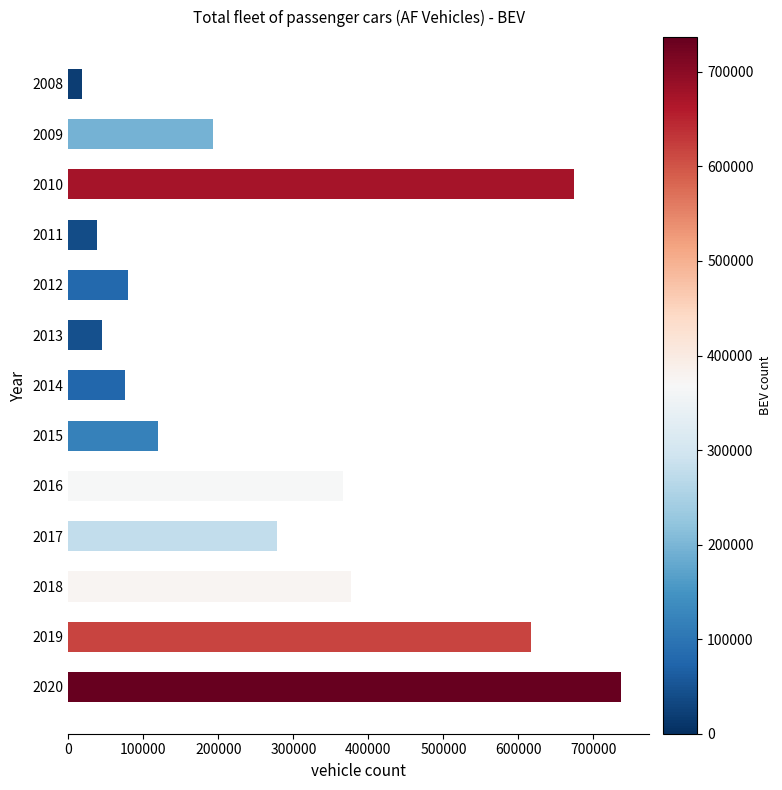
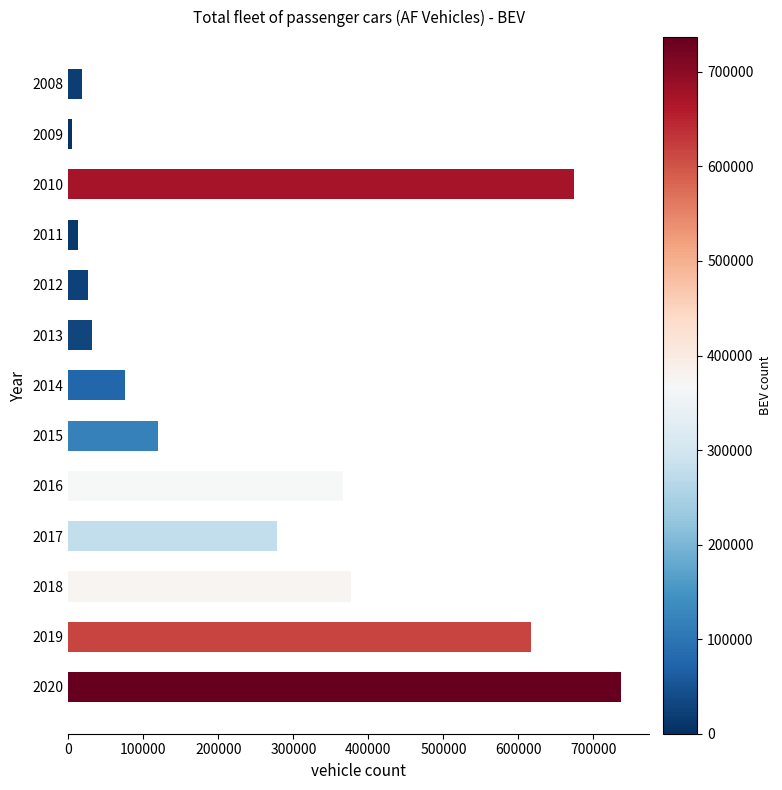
2009: 190000 -> 0
2011: 40000 -> 10000
2012: 80000 -> 30000
2013: 50000 -> 30000
